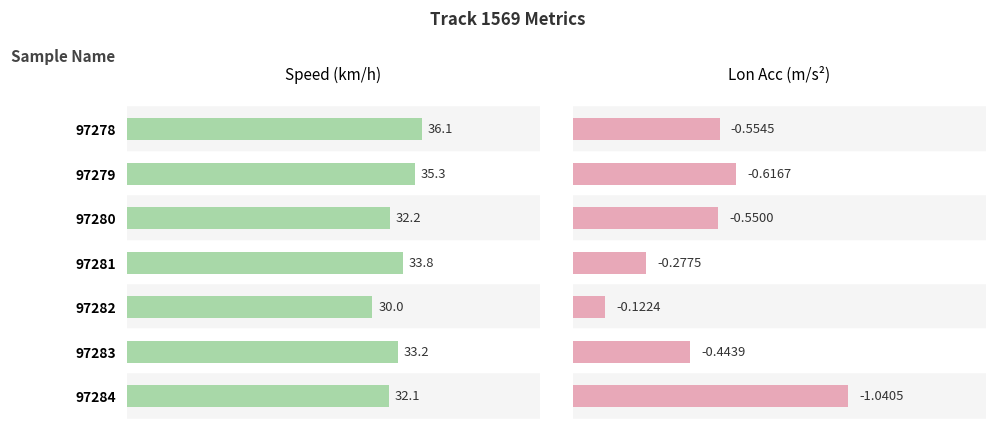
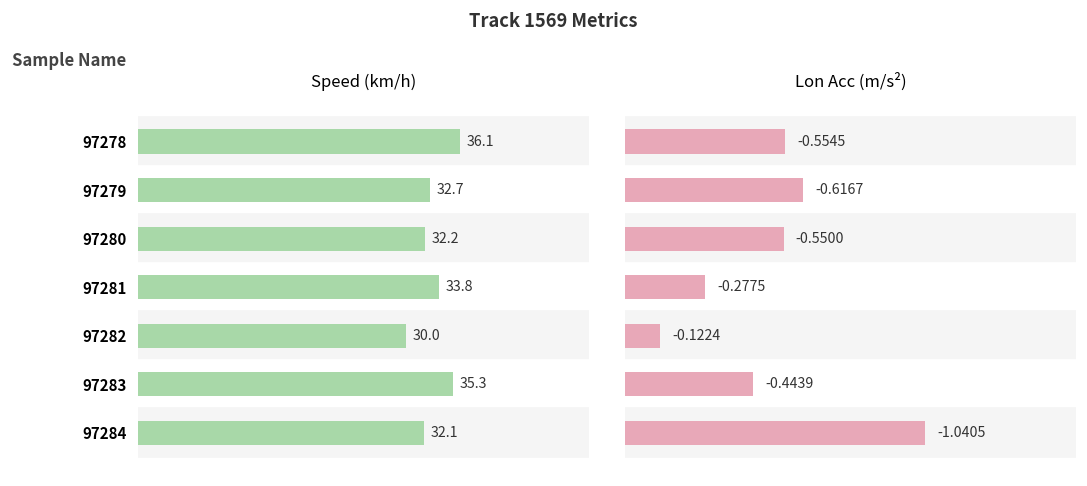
Speed (km/h), 97279: 35.3 -> 32.7
Speed (km/h), 97283: 33.2 -> 35.3
